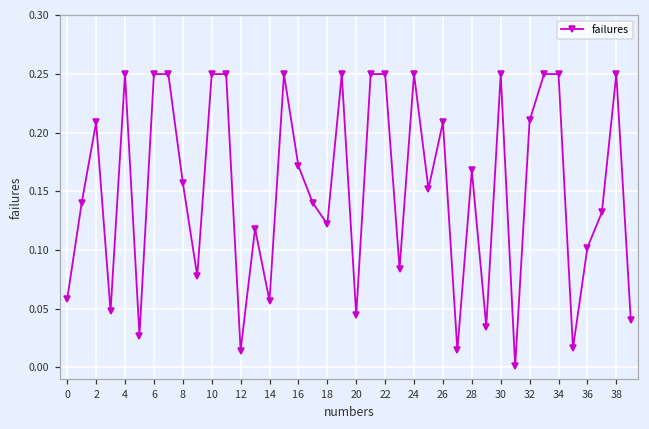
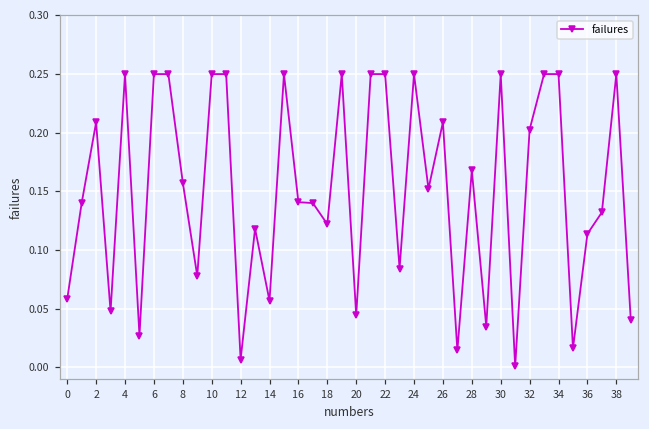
12: 0.014 -> 0.007
16: 0.172 -> 0.141
32: 0.210 -> 0.203
36: 0.102 -> 0.114
